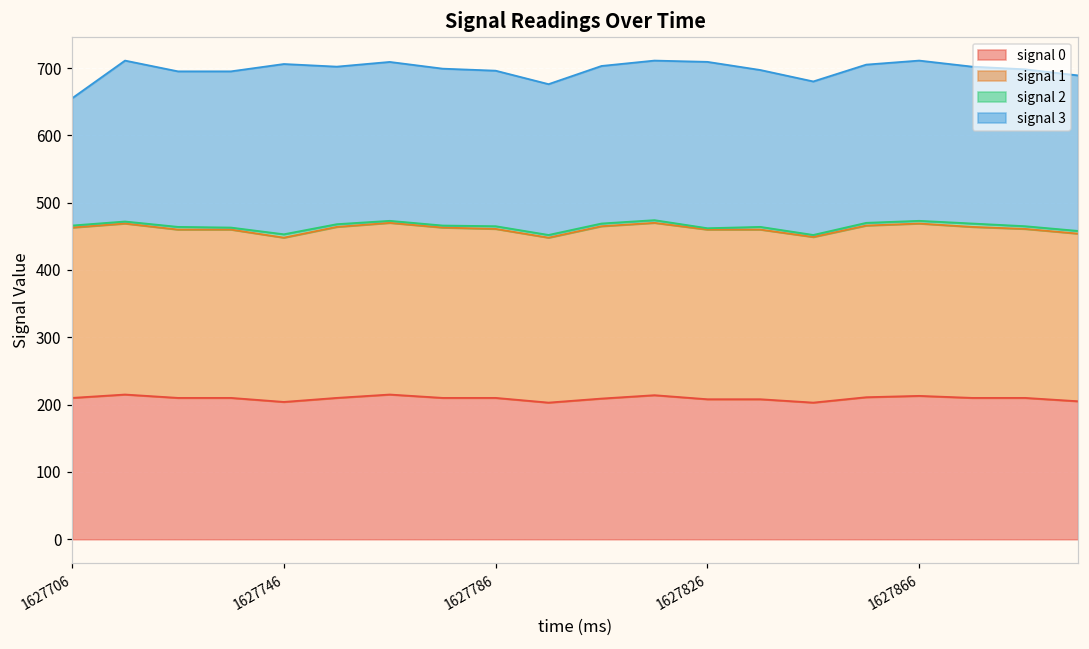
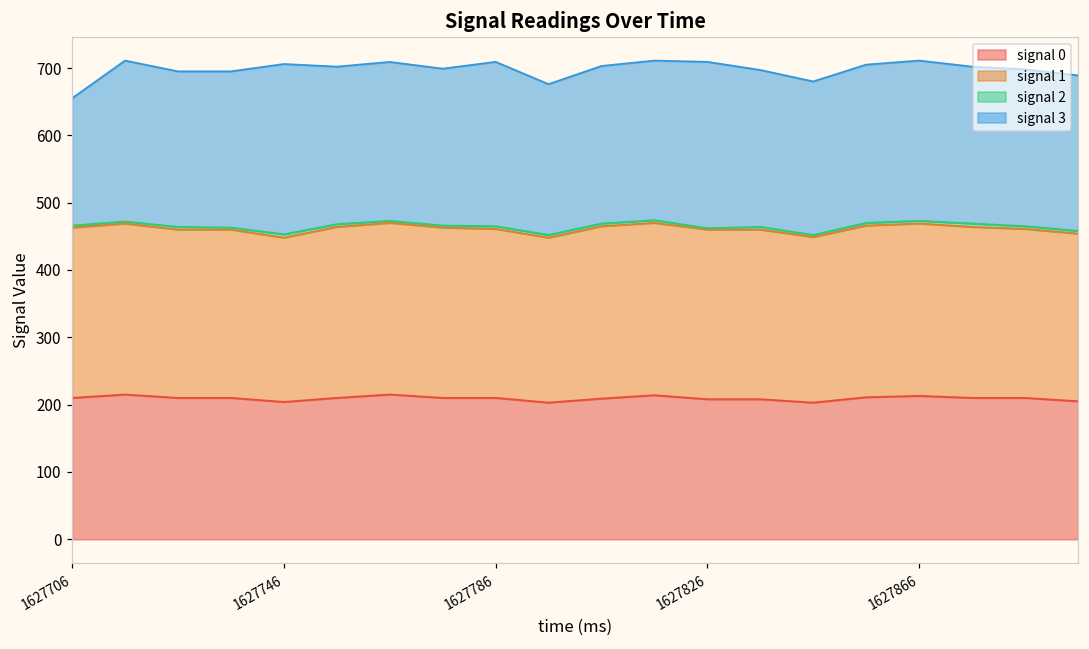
signal 3, 1627786: 230 -> 240
